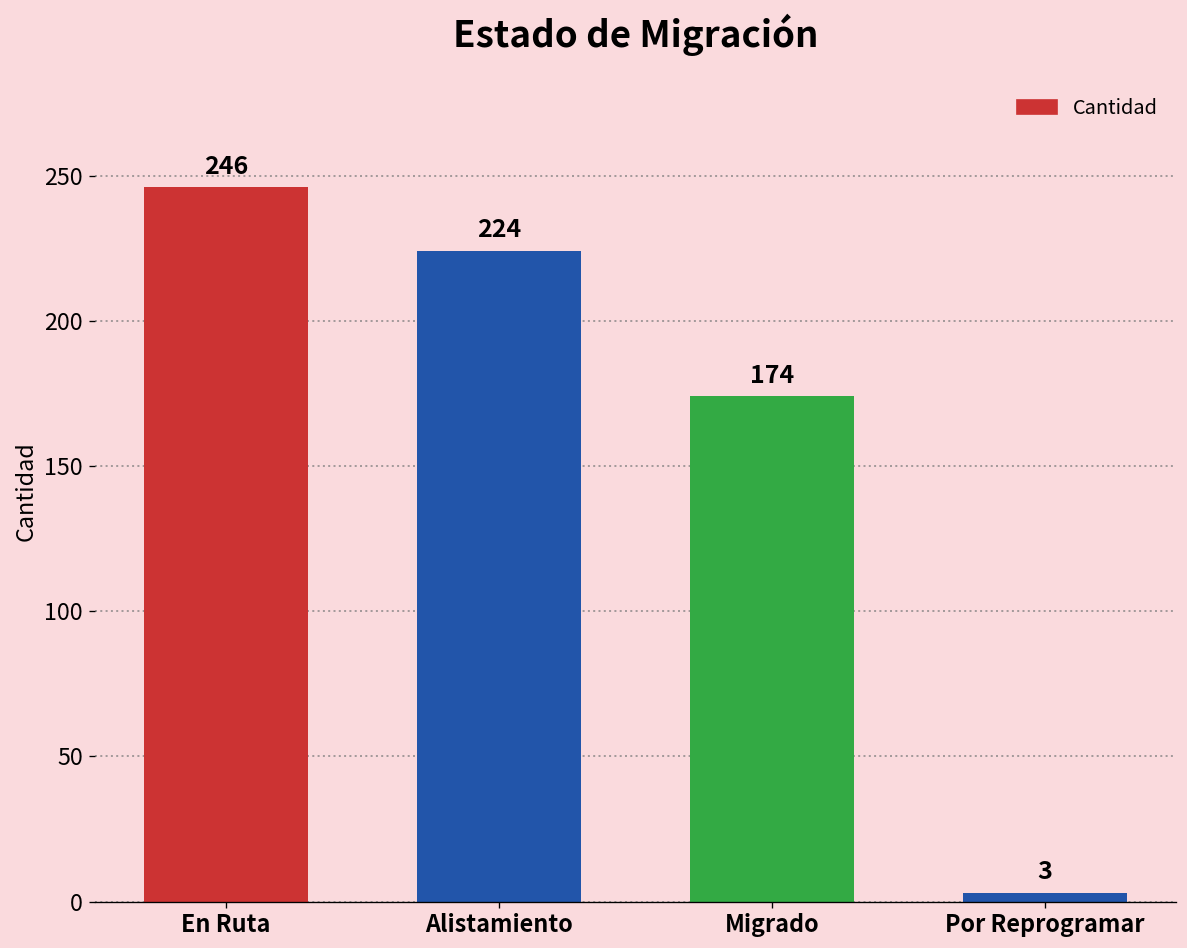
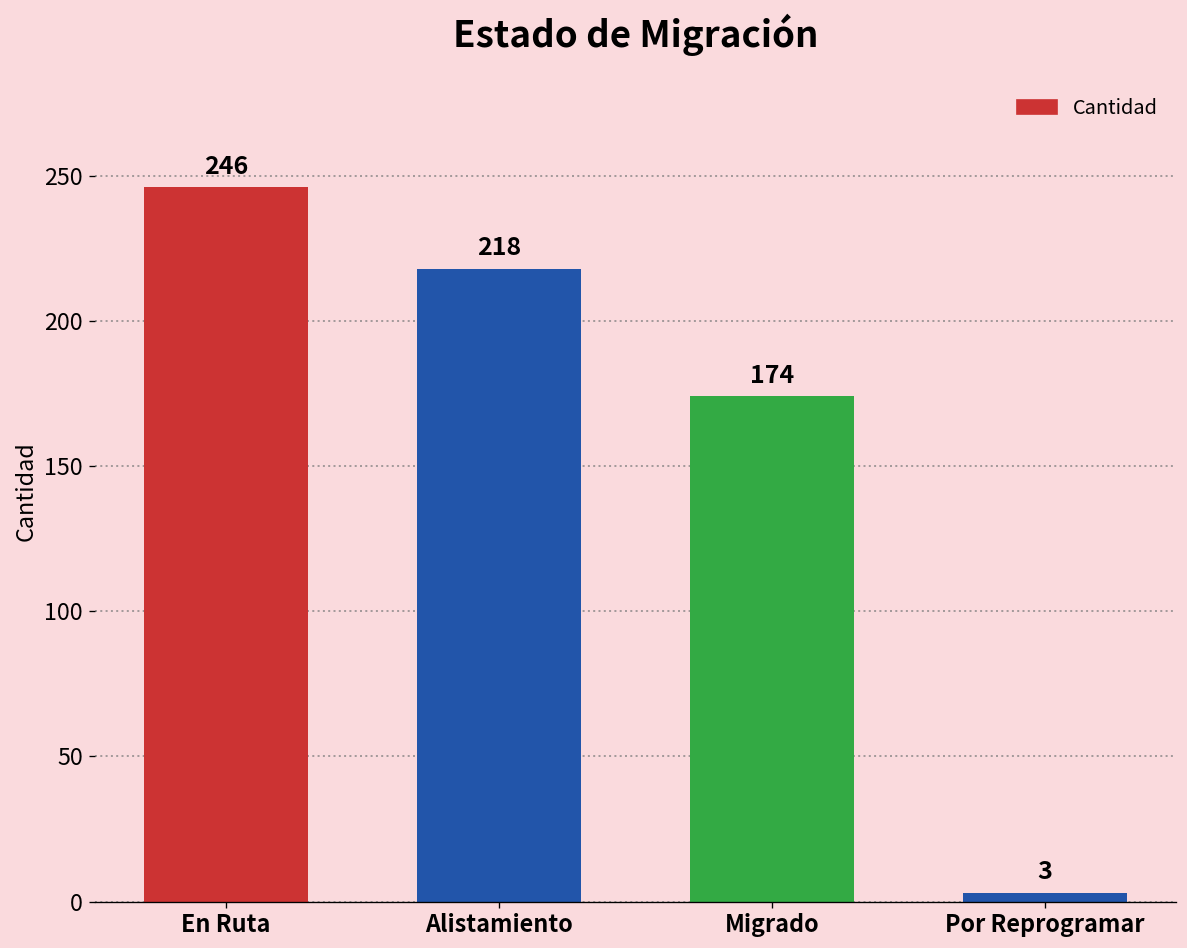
Alistamiento: 224 -> 218
